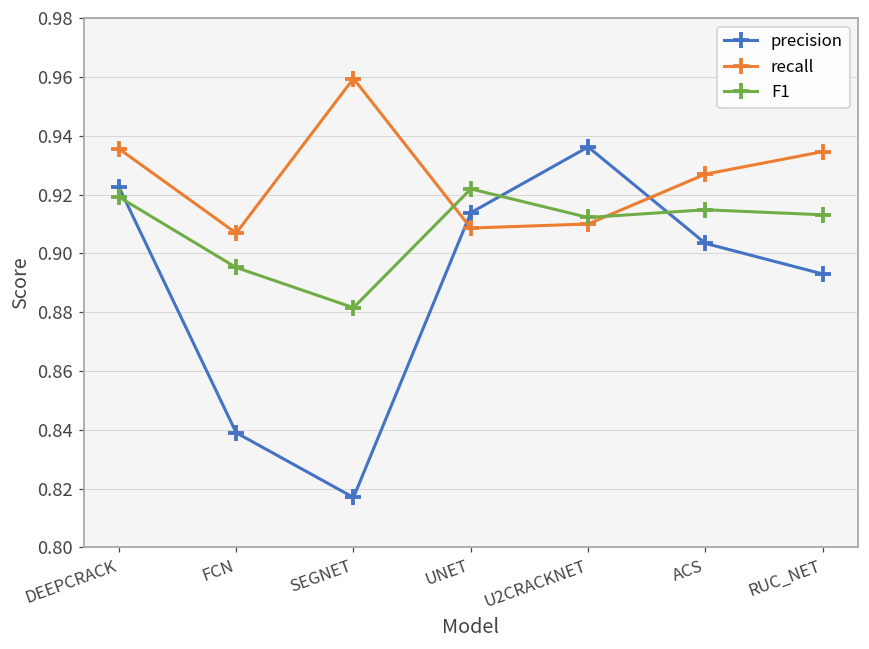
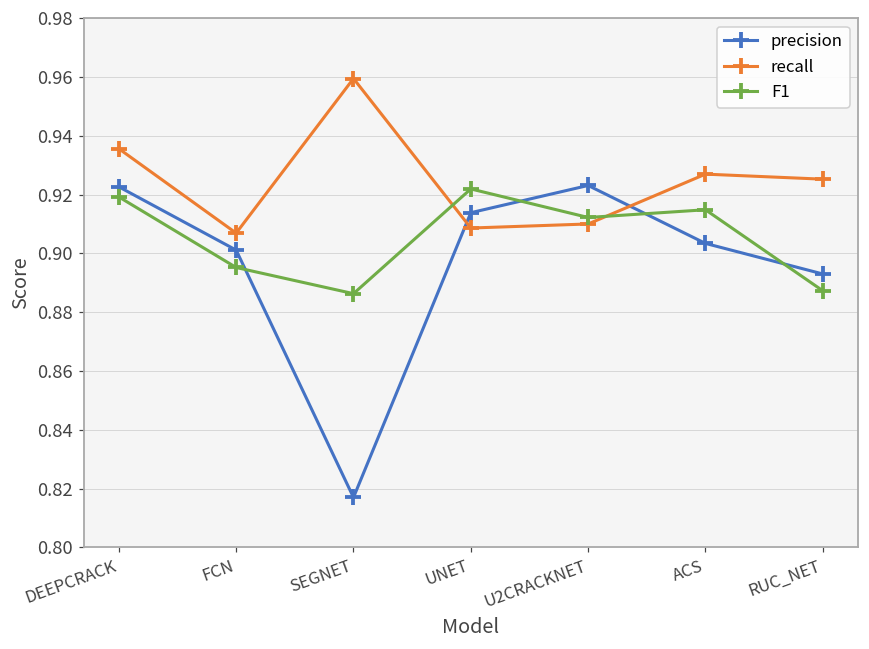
precision, FCN: 0.839 -> 0.901
F1, SEGNET: 0.882 -> 0.886
precision, U2CRACKNET: 0.936 -> 0.923
recall, RUC_NET: 0.935 -> 0.925
F1, RUC_NET: 0.913 -> 0.887
